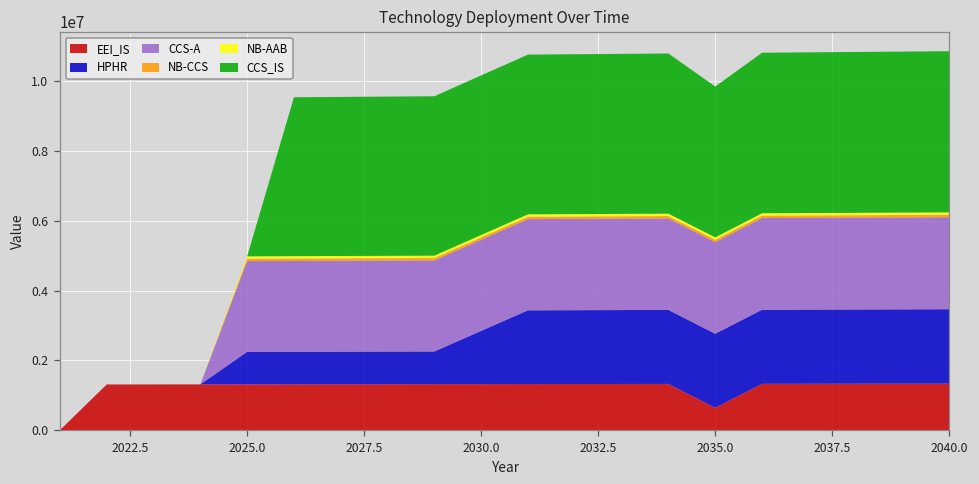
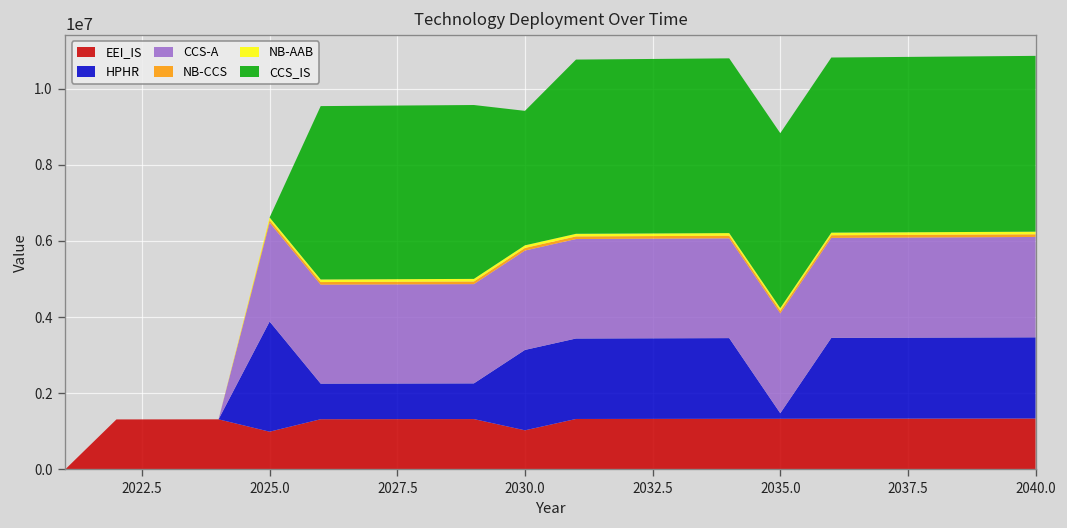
EEI_IS, 2025.0: 1300000 -> 1000000
HPHR, 2025.0: 900000 -> 2900000
EEI_IS, 2030.0: 1300000 -> 1000000
HPHR, 2030.0: 1500000 -> 2100000
CCS_IS, 2030.0: 4600000 -> 3500000
EEI_IS, 2035.0: 600000 -> 1300000
HPHR, 2035.0: 2100000 -> 100000
CCS_IS, 2035.0: 4300000 -> 4600000
